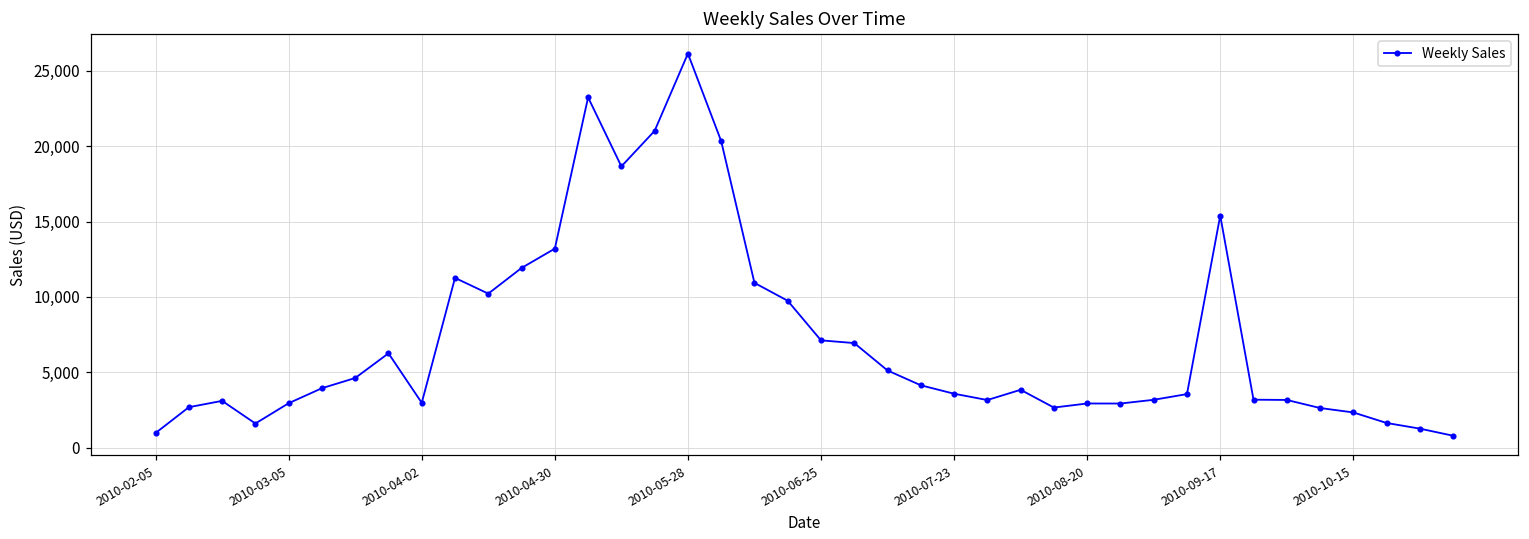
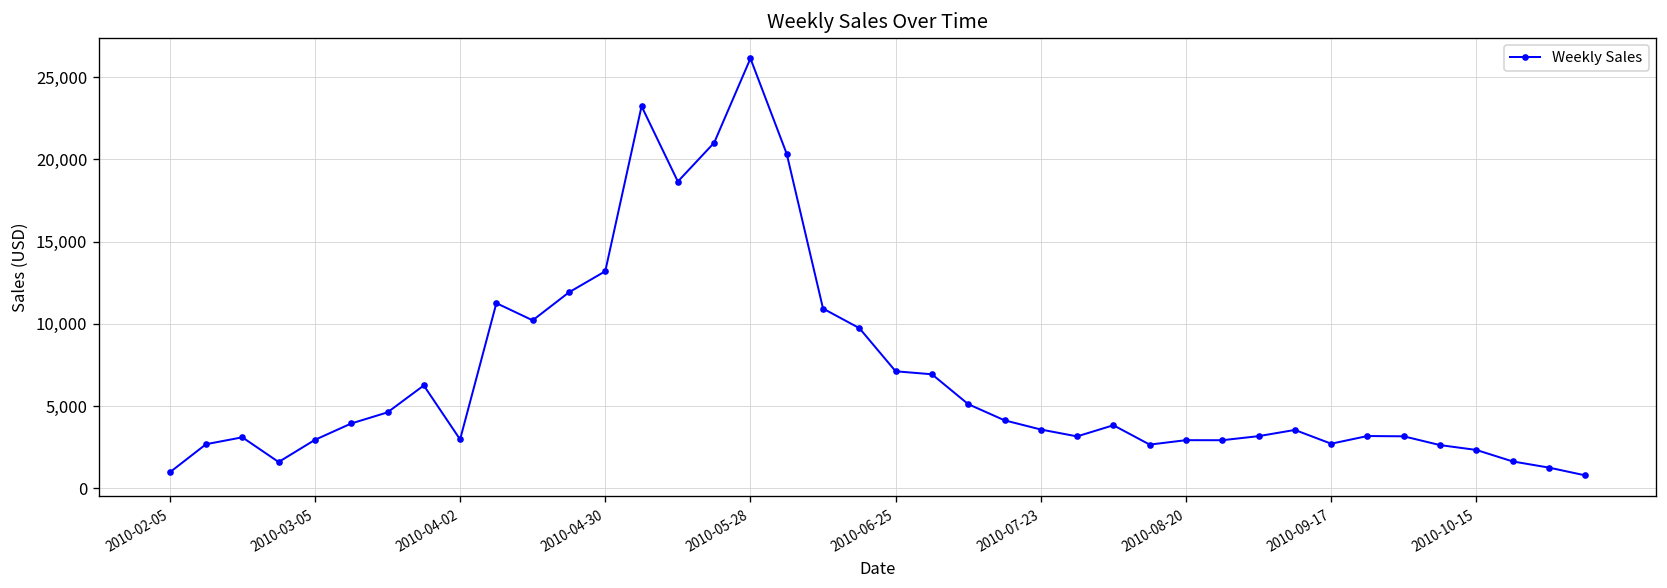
2010-09-17: 15,400 -> 2,700
